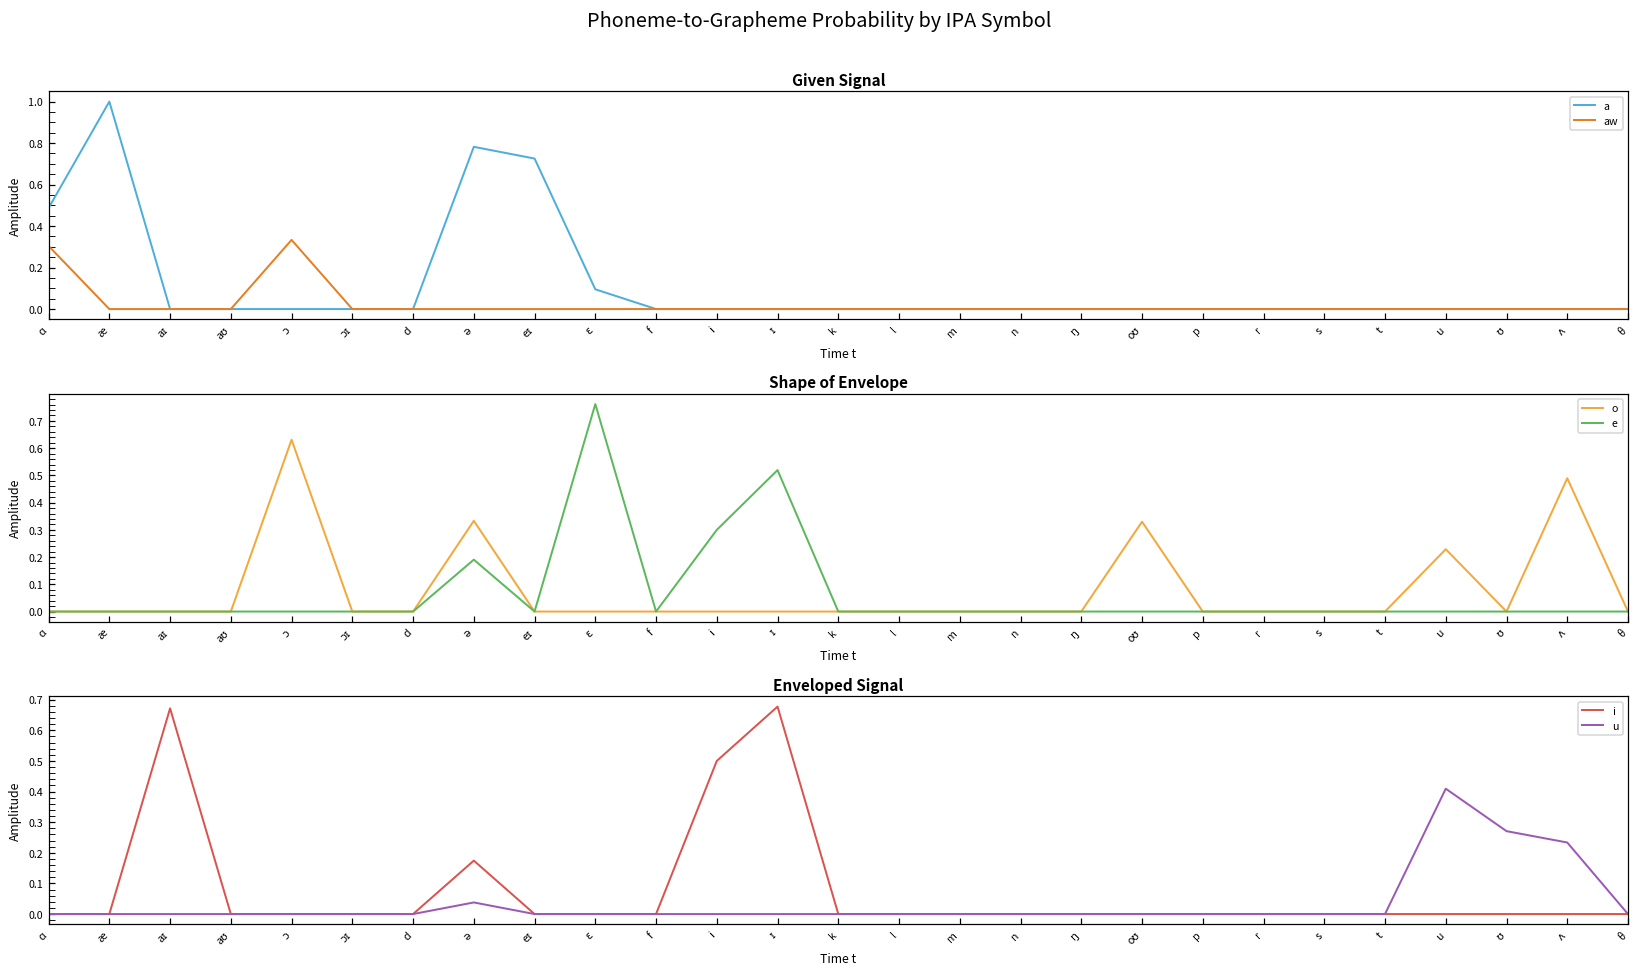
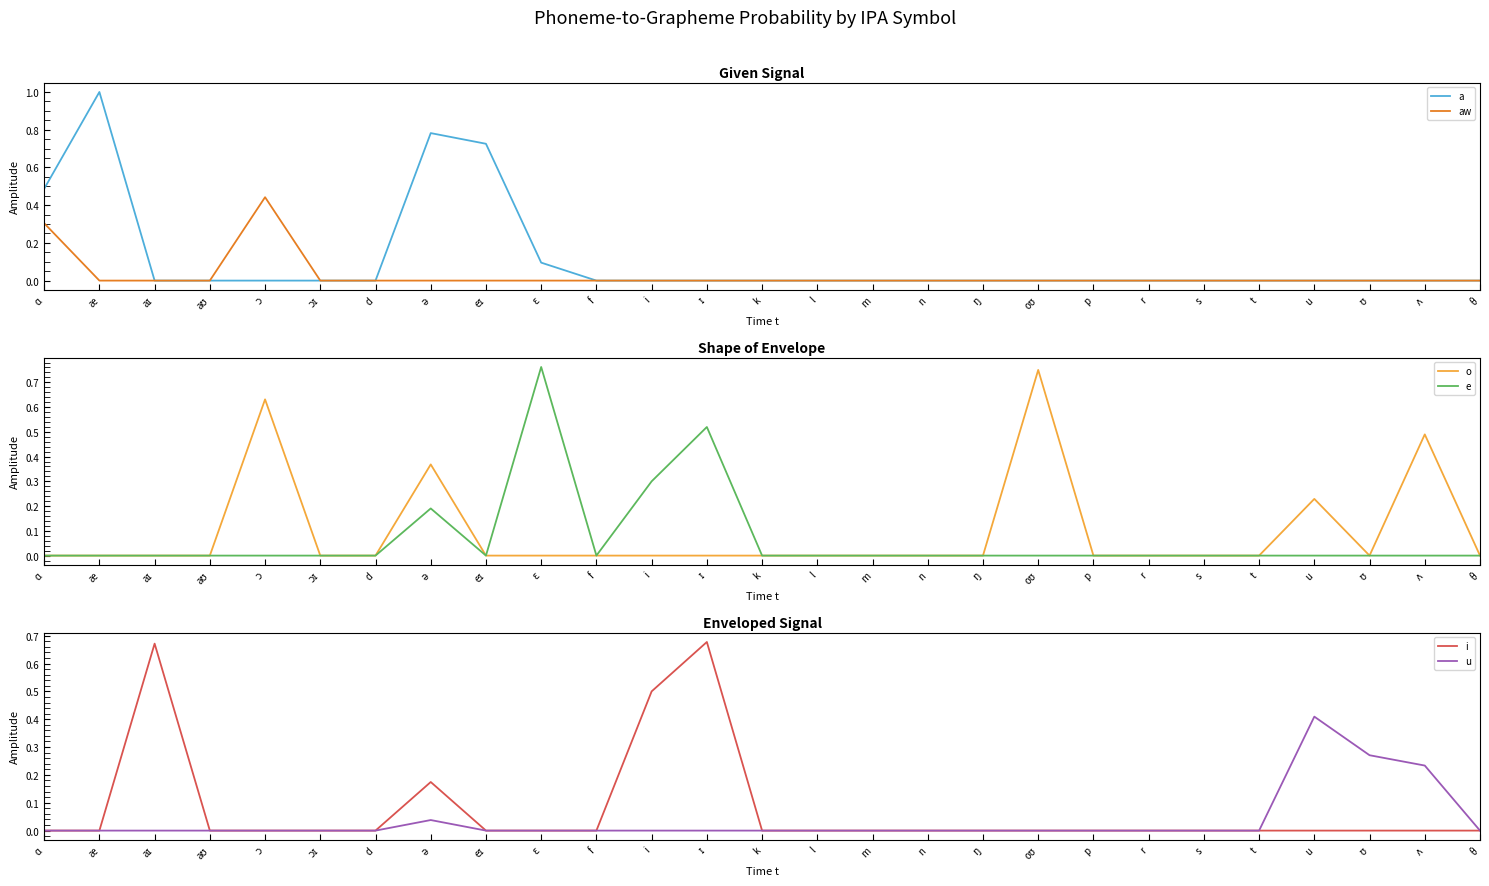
Given Signal, aw, ɔ: 0.33 -> 0.44
Shape of Envelope, o, ə: 0.33 -> 0.37
Shape of Envelope, o, oʊ: 0.33 -> 0.75
